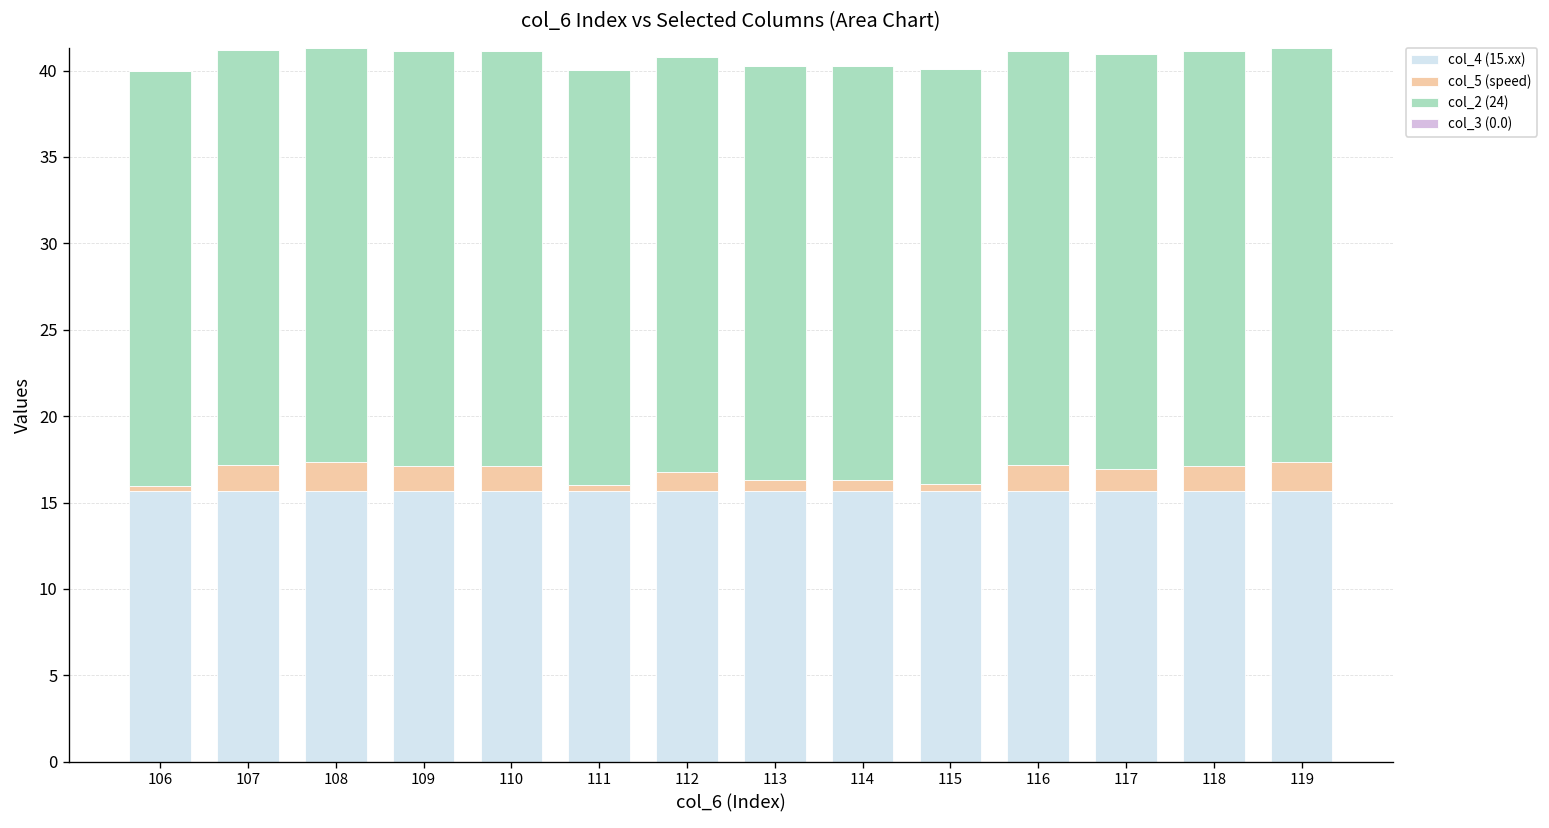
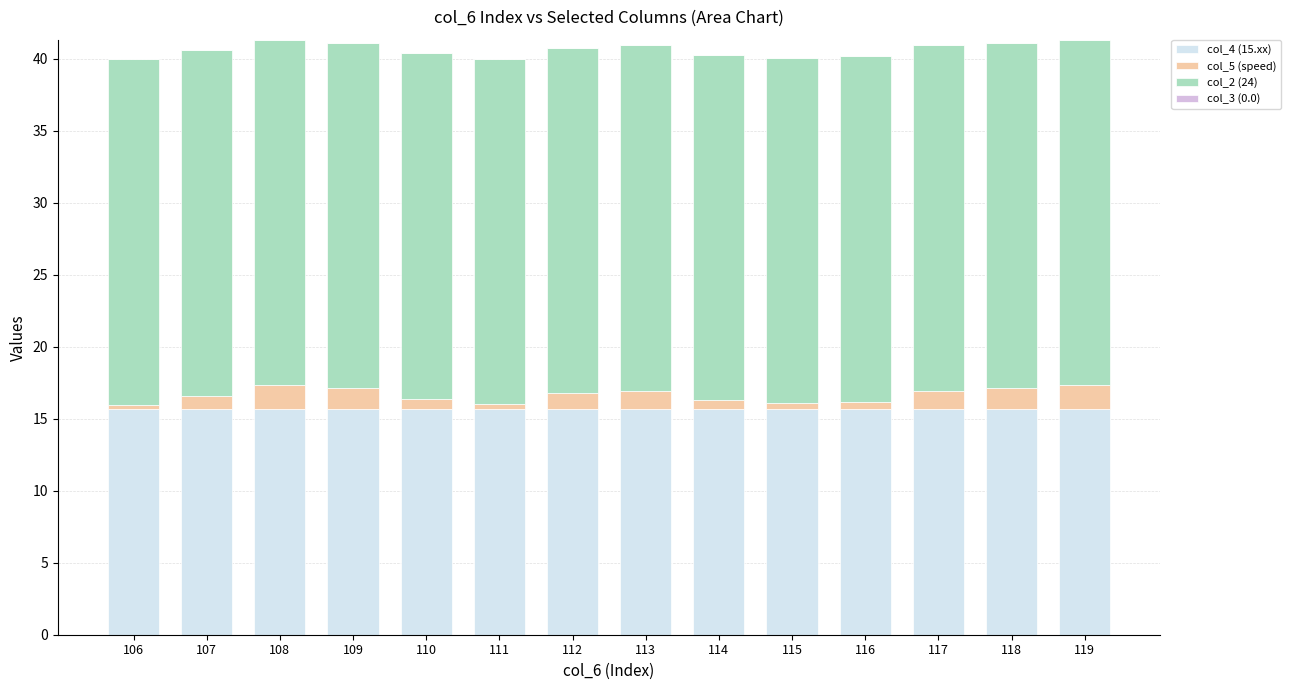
col_5 (speed), 107: 1.5 -> 0.9
col_5 (speed), 110: 1.5 -> 0.7
col_5 (speed), 113: 0.6 -> 1.3
col_5 (speed), 116: 1.5 -> 0.5
